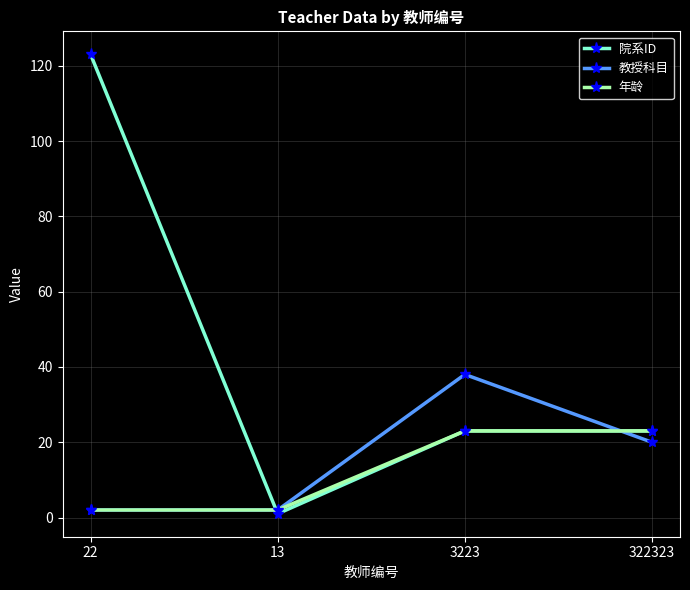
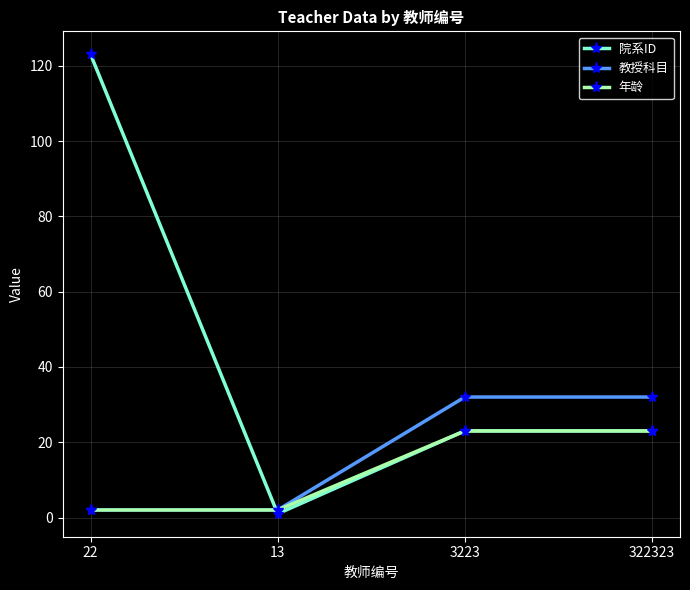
教授科目, 3223: 38 -> 32
教授科目, 322323: 20 -> 32
